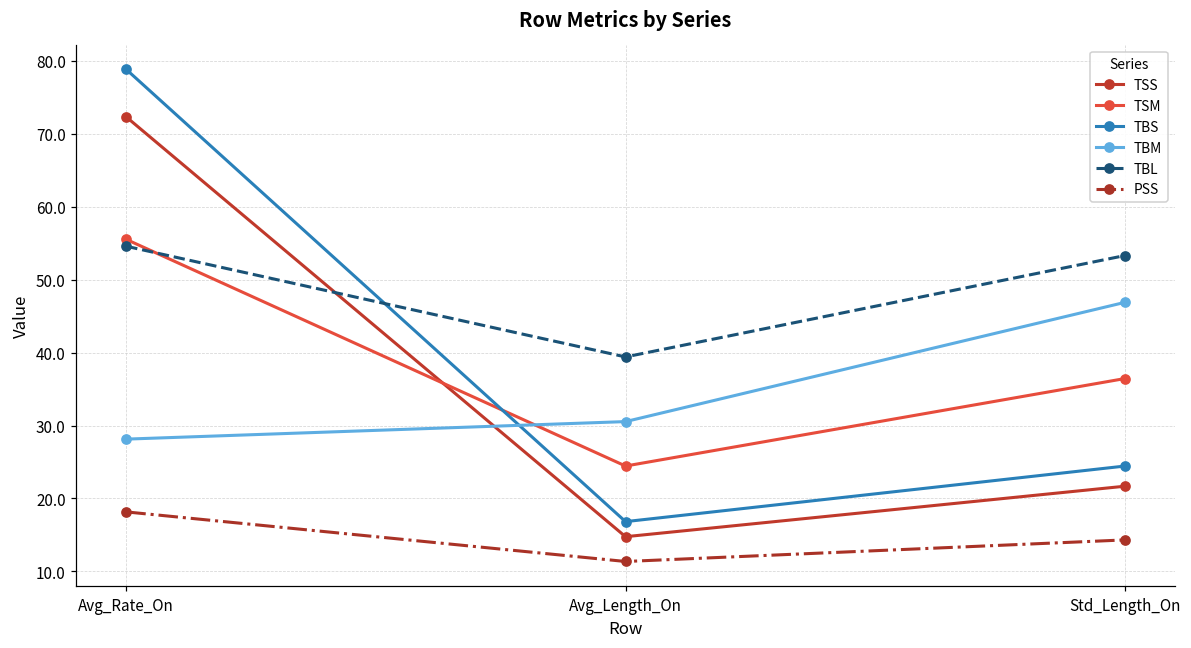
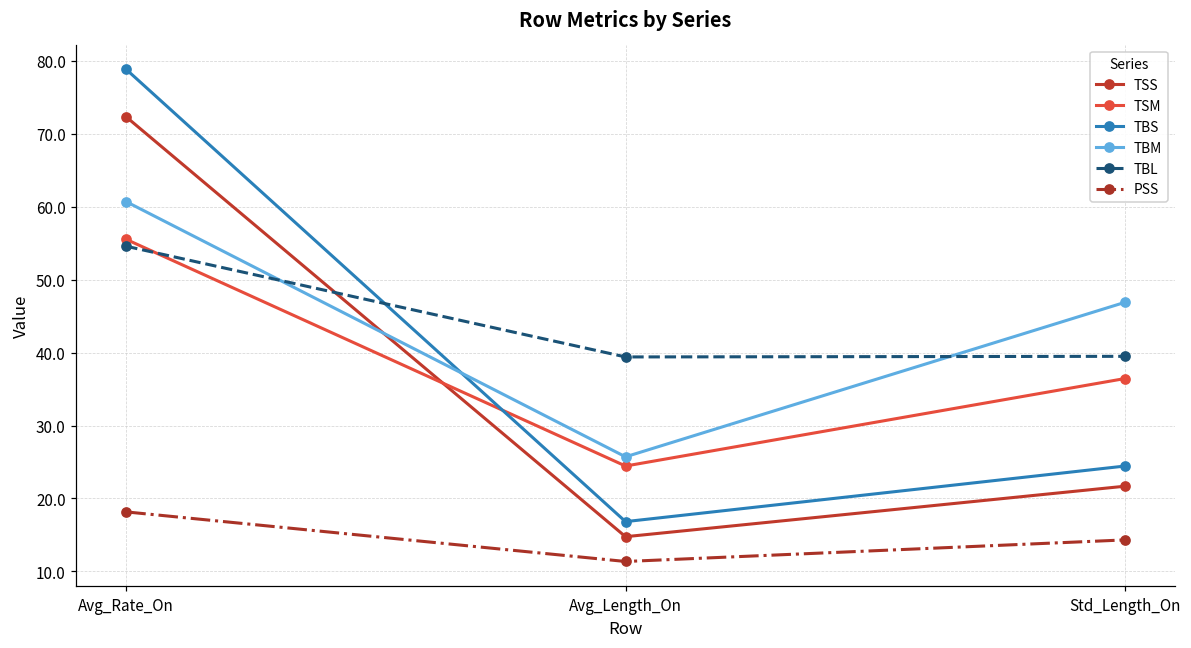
TBM, Avg_Rate_On: 28 -> 61
TBM, Avg_Length_On: 31 -> 26
TBL, Std_Length_On: 53 -> 39
